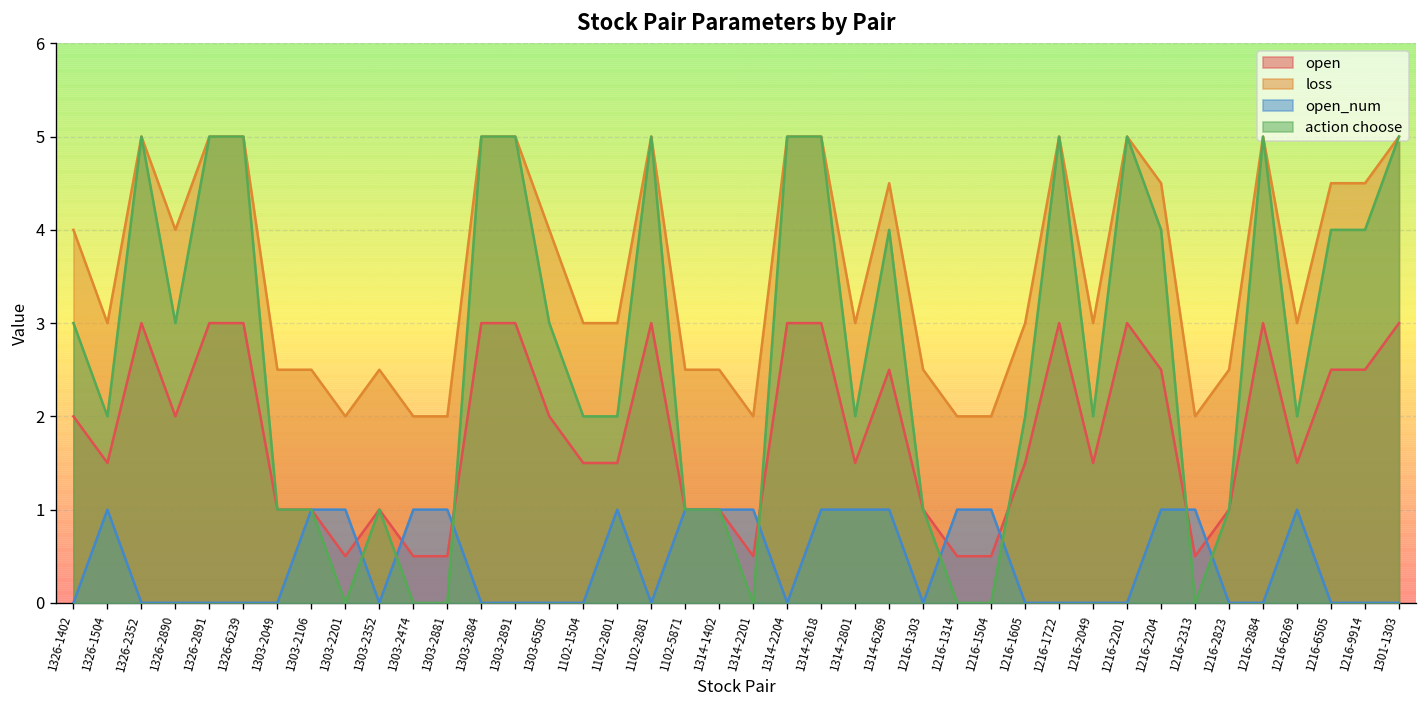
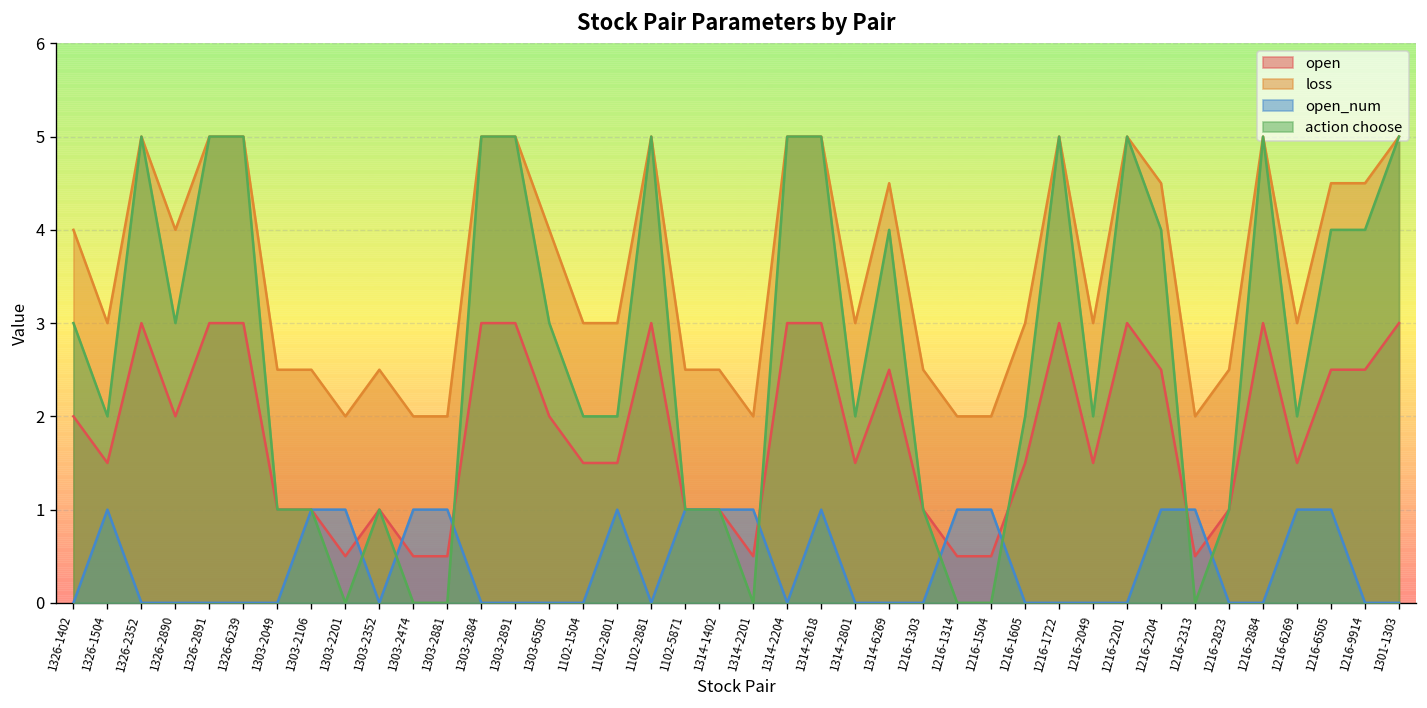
open_num, 1314-2801: 1 -> 0
open_num, 1314-6269: 1 -> 0
open_num, 1216-6505: 0 -> 1
